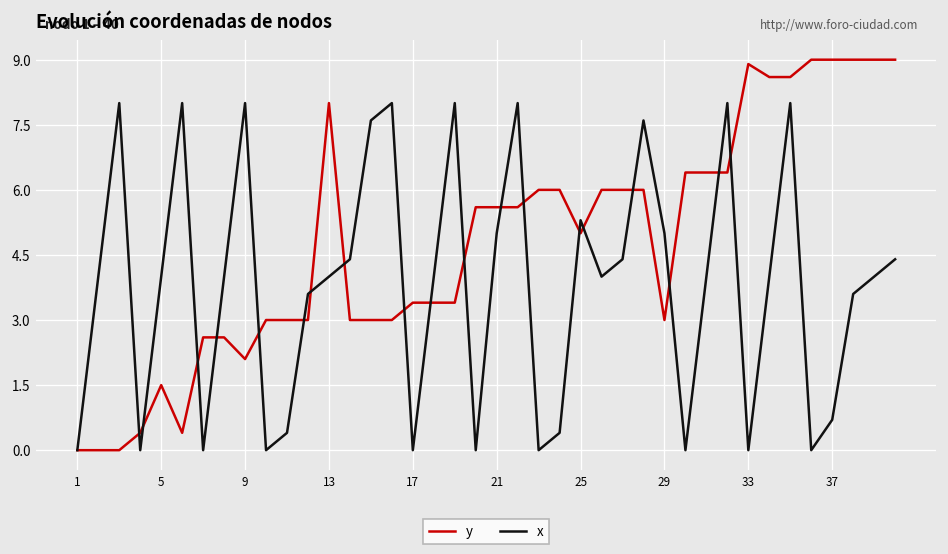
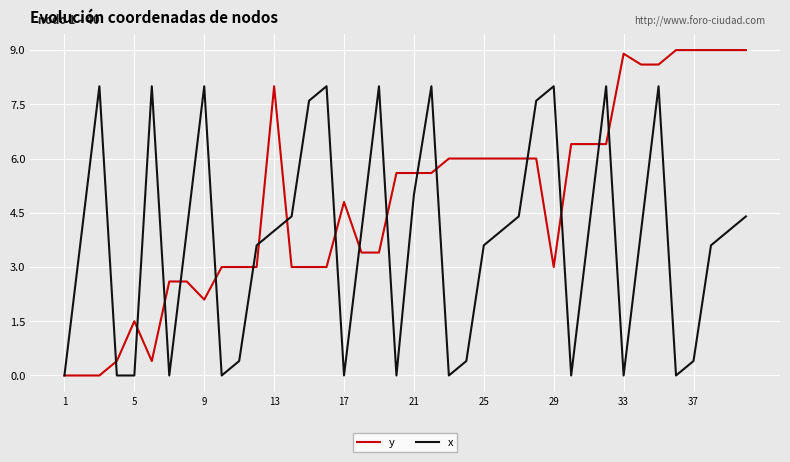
x, 5: 4 -> 0
y, 17: 3.4 -> 4.8
y, 25: 5 -> 6
x, 25: 5.3 -> 3.6
x, 29: 5 -> 8
x, 37: 0.7 -> 0.4
